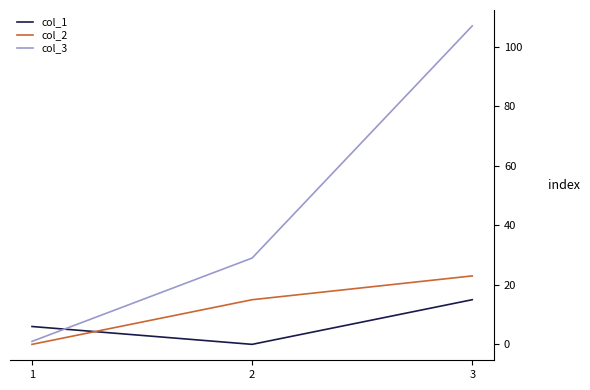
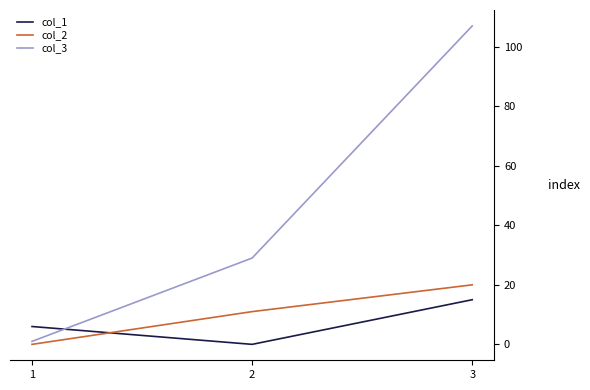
col_2, 2: 15 -> 11
col_2, 3: 23 -> 20
